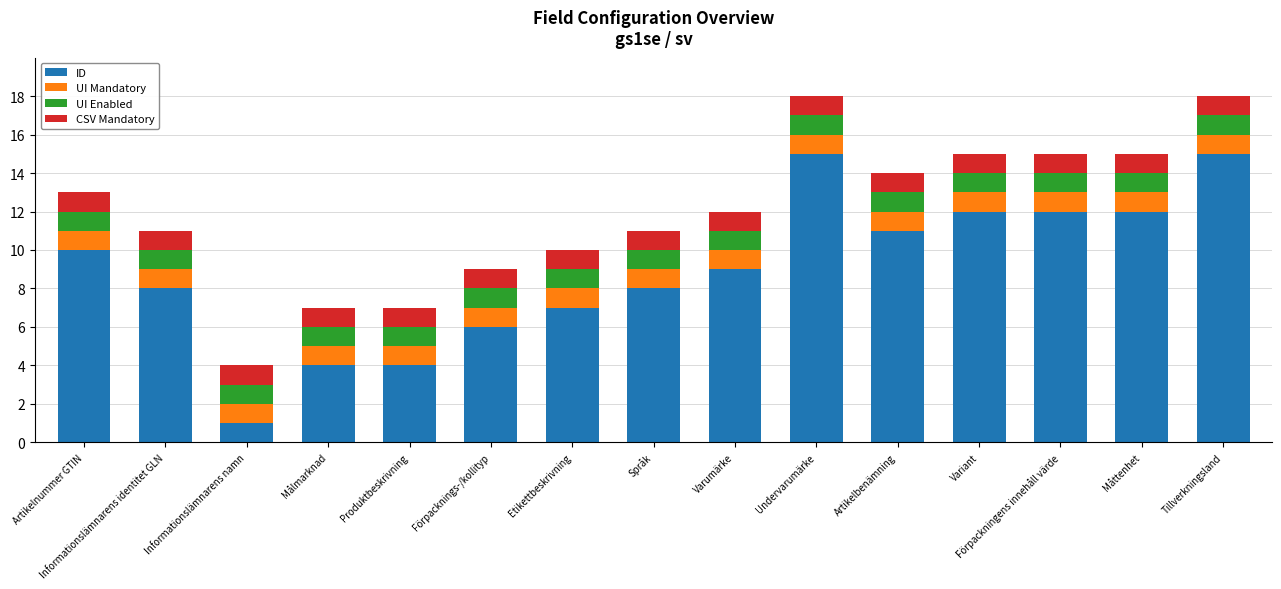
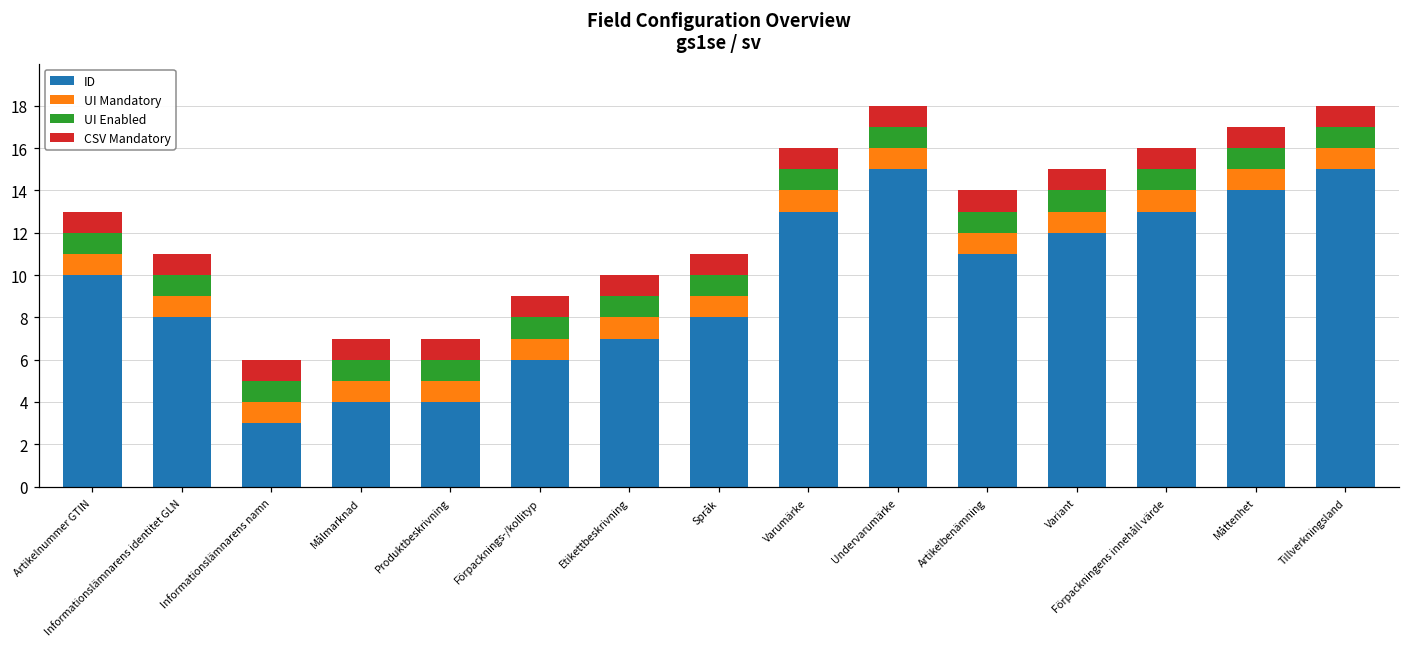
ID, Informationslämnarens namn: 1 -> 3
ID, Varumärke: 9 -> 13
ID, Förpackningens innehåll värde: 12 -> 13
ID, Måttenhet: 12 -> 14
